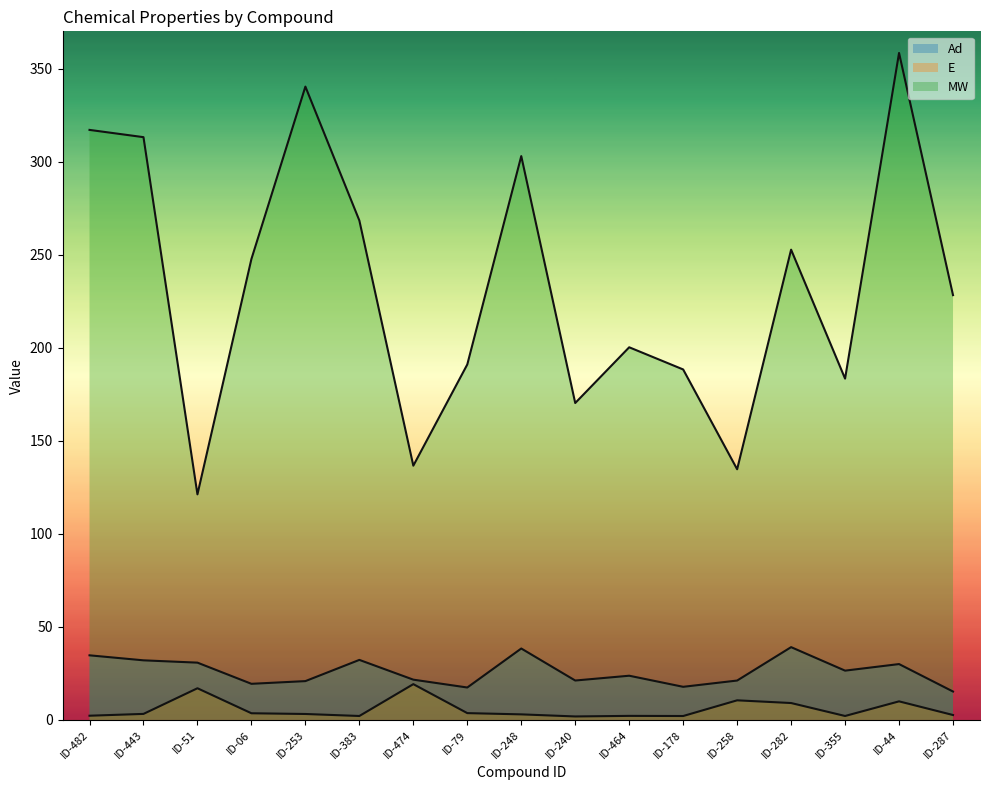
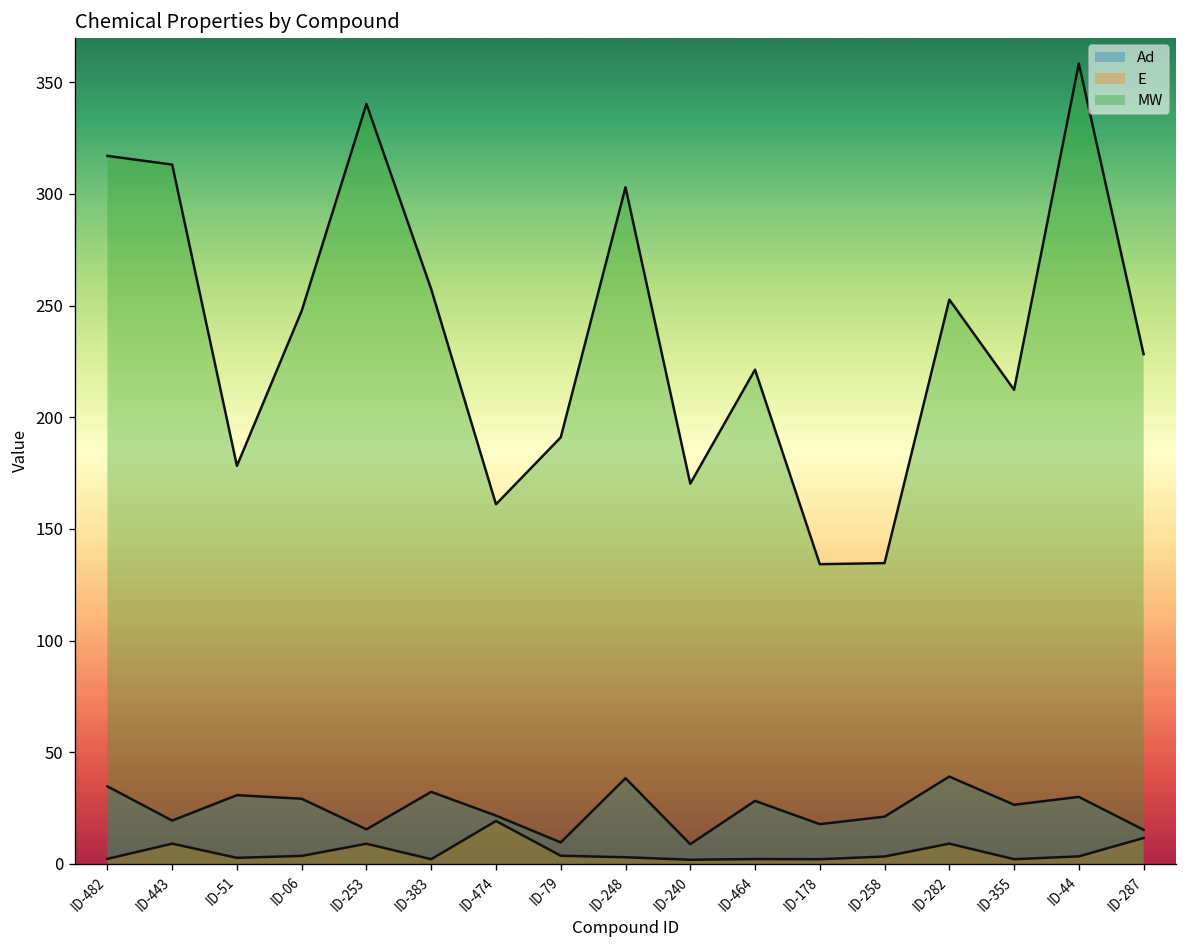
Ad, ID-443: 32 -> 19
E, ID-443: 3 -> 9
E, ID-51: 17 -> 3
MW, ID-51: 121 -> 178
Ad, ID-06: 19 -> 29
Ad, ID-253: 21 -> 15
E, ID-253: 3 -> 9
MW, ID-383: 268 -> 257
MW, ID-474: 137 -> 161
Ad, ID-79: 17 -> 10
Ad, ID-240: 21 -> 9
Ad, ID-464: 24 -> 28
MW, ID-464: 200 -> 221
MW, ID-178: 188 -> 134
E, ID-258: 11 -> 3
MW, ID-355: 183 -> 212
E, ID-44: 10 -> 3
E, ID-287: 3 -> 12
